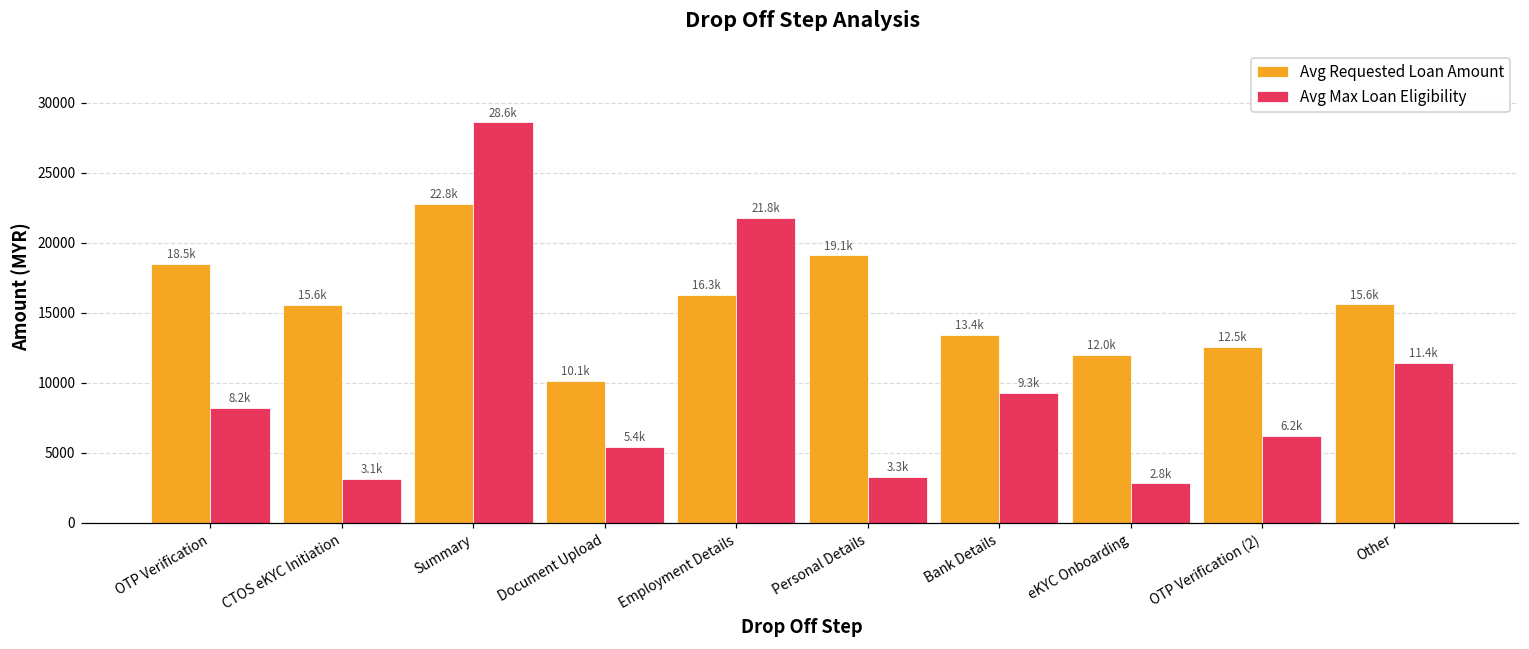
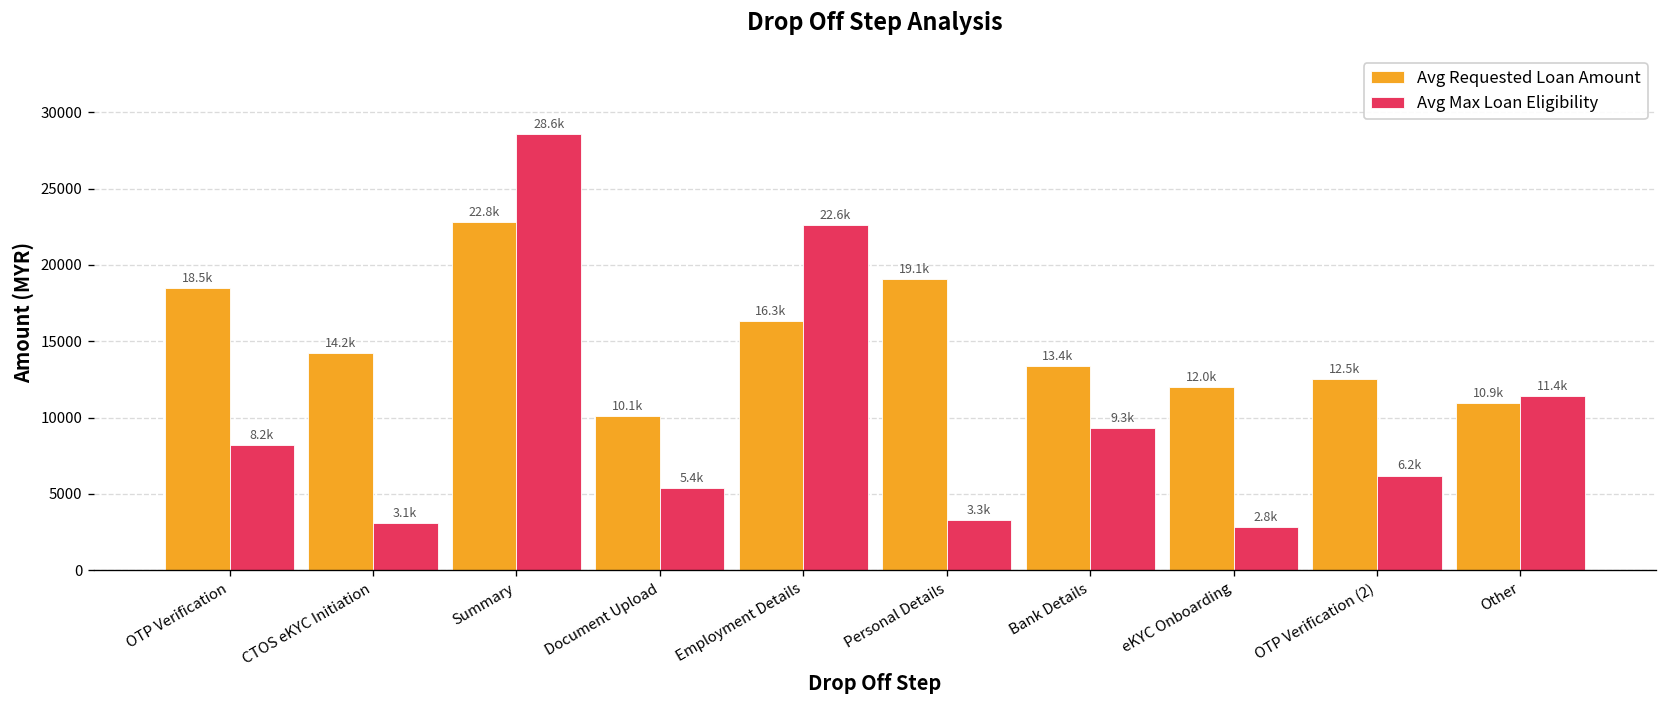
Avg Requested Loan Amount, CTOS eKYC Initiation: 15.6k -> 14.2k
Avg Max Loan Eligibility, Employment Details: 21.8k -> 22.6k
Avg Requested Loan Amount, Other: 15.6k -> 10.9k
